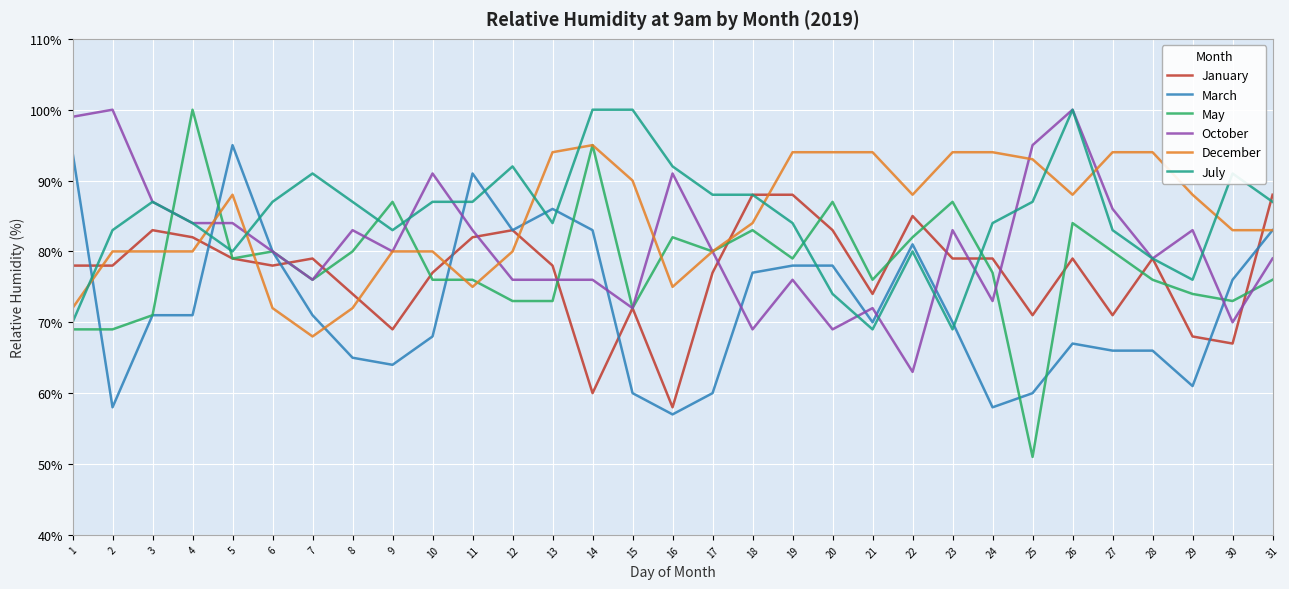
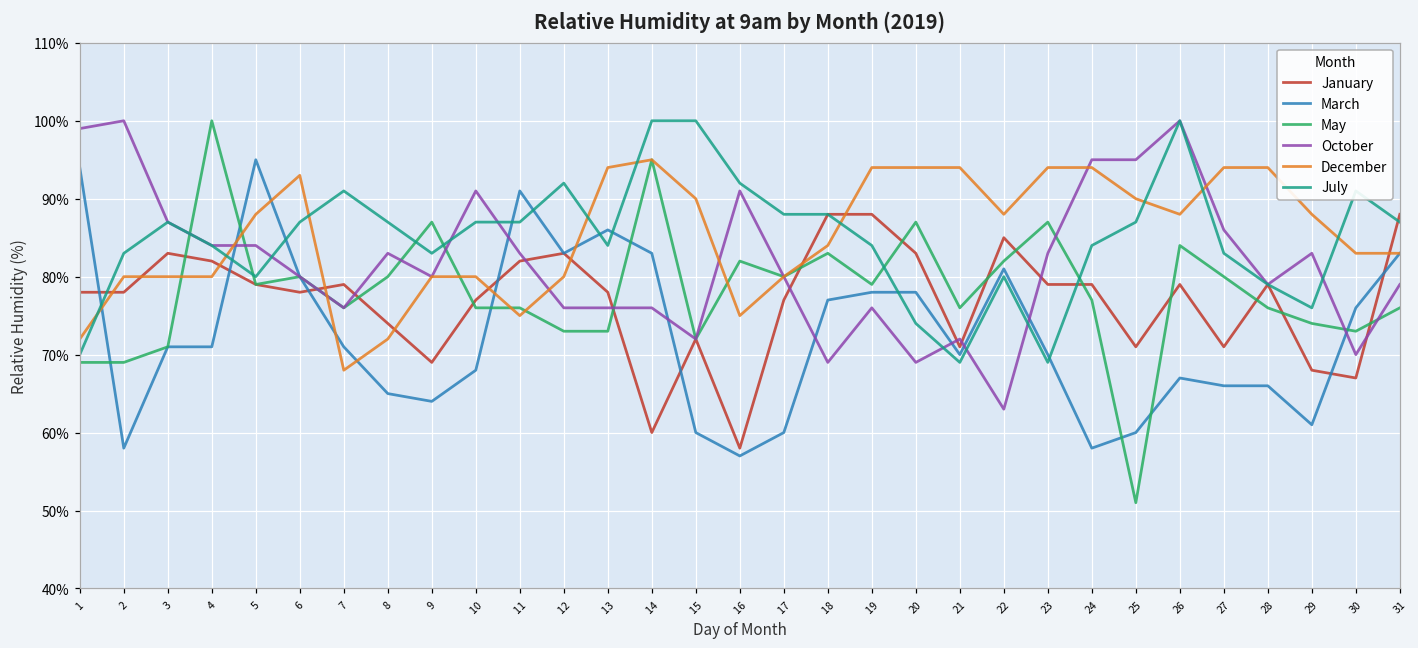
December, 6: 72% -> 93%
January, 21: 74% -> 71%
October, 24: 73% -> 95%
December, 25: 93% -> 90%
